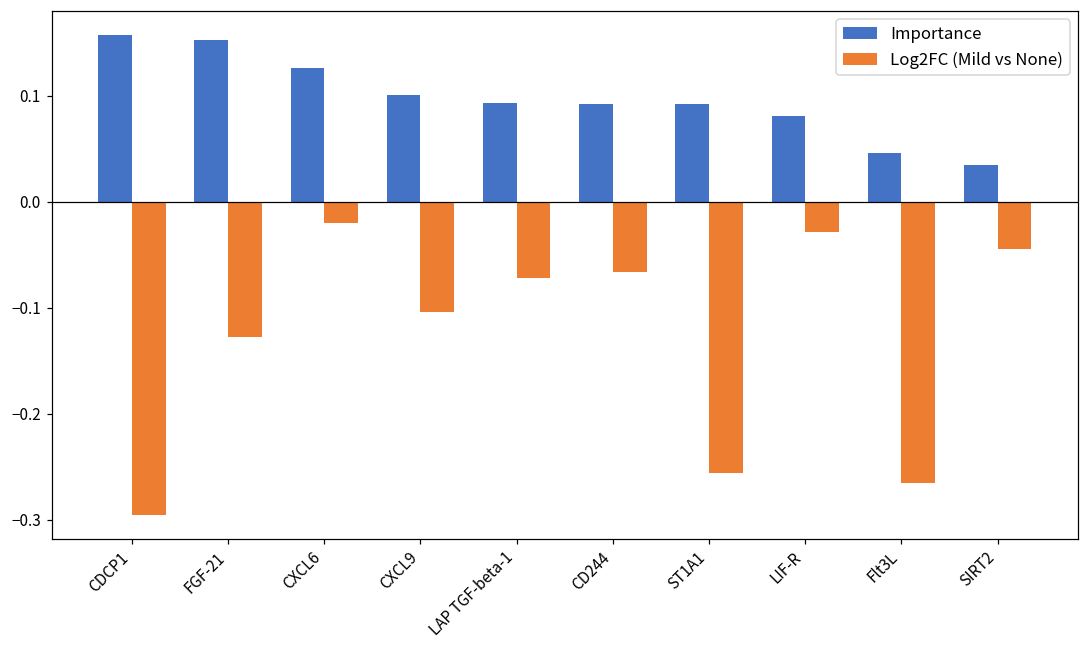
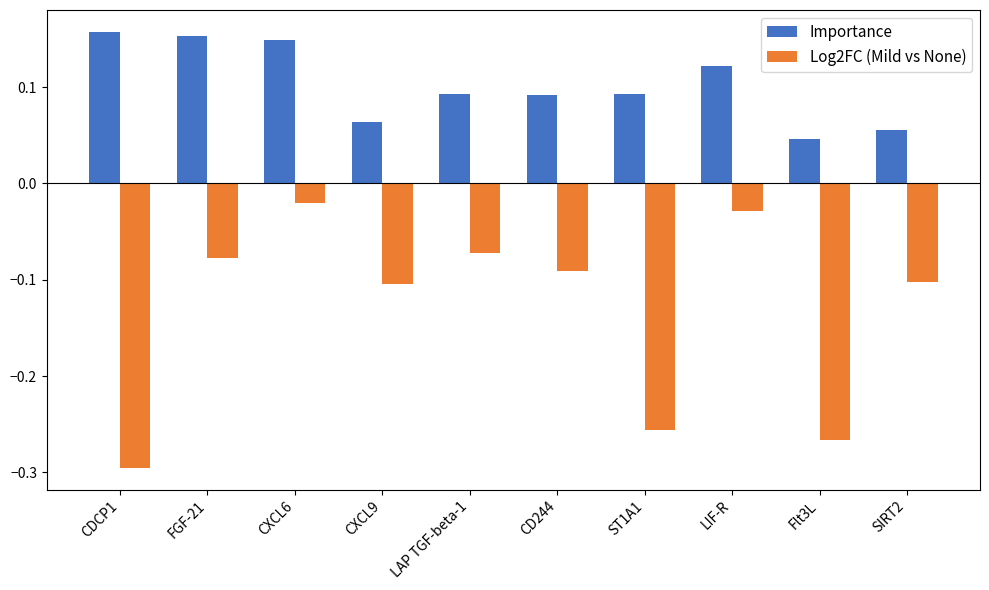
Log2FC (Mild vs None), FGF-21: -0.13 -> -0.08
Importance, CXCL6: 0.13 -> 0.15
Importance, CXCL9: 0.10 -> 0.06
Log2FC (Mild vs None), CD244: -0.07 -> -0.09
Importance, LIF-R: 0.08 -> 0.12
Importance, SIRT2: 0.03 -> 0.06
Log2FC (Mild vs None), SIRT2: -0.04 -> -0.10
